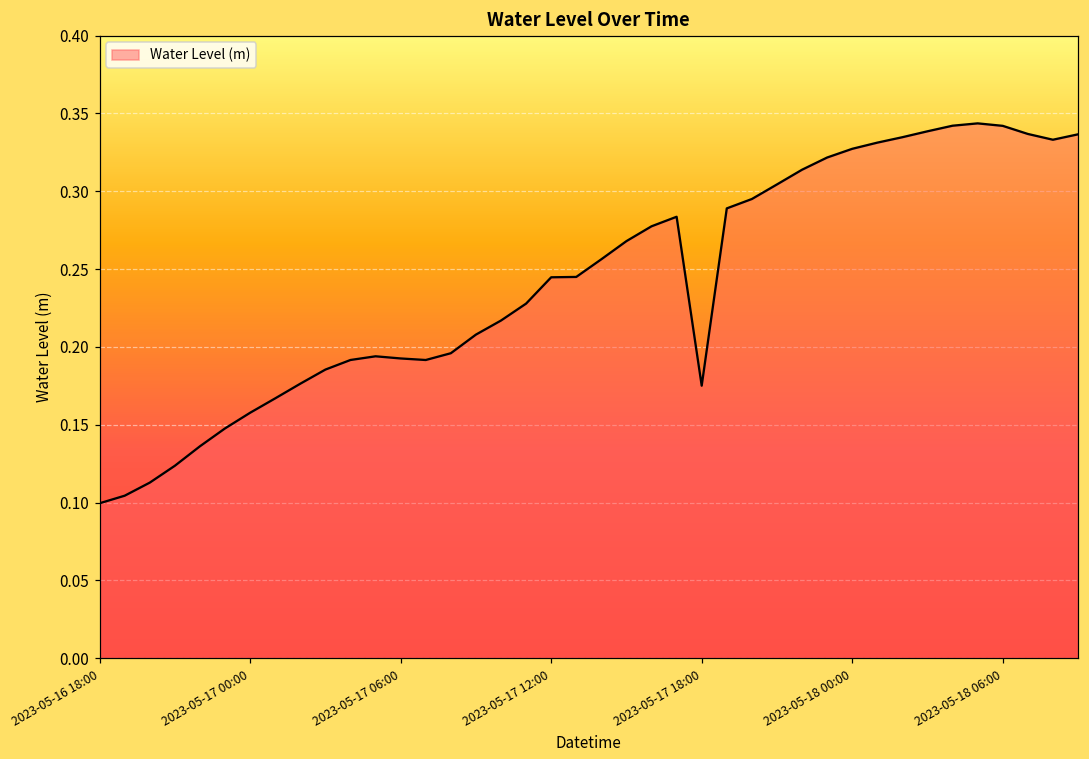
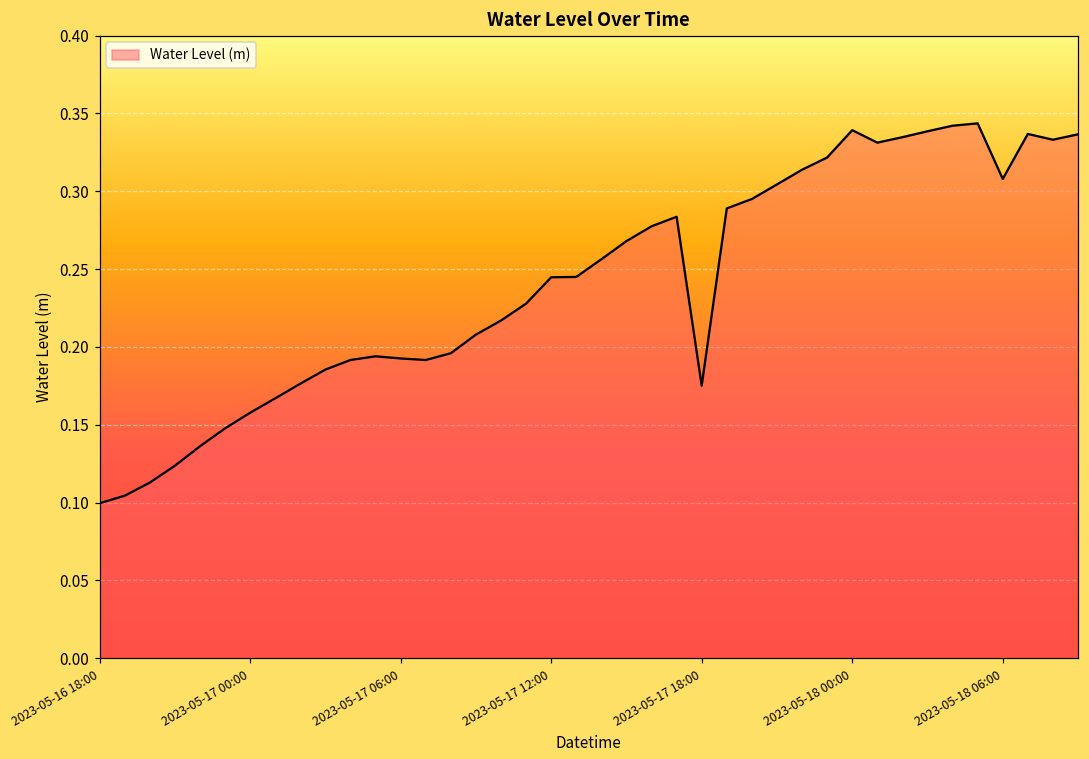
2023-05-18 00:00: 0.327 -> 0.339
2023-05-18 06:00: 0.342 -> 0.308
